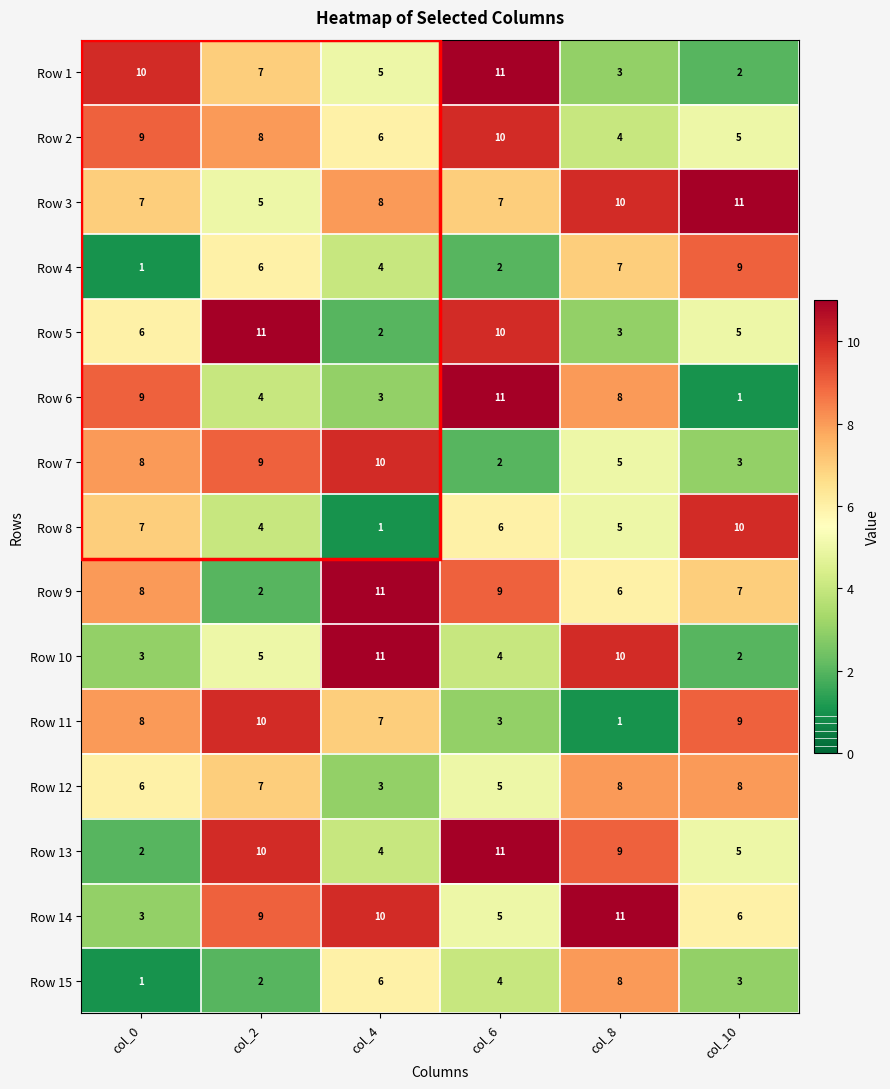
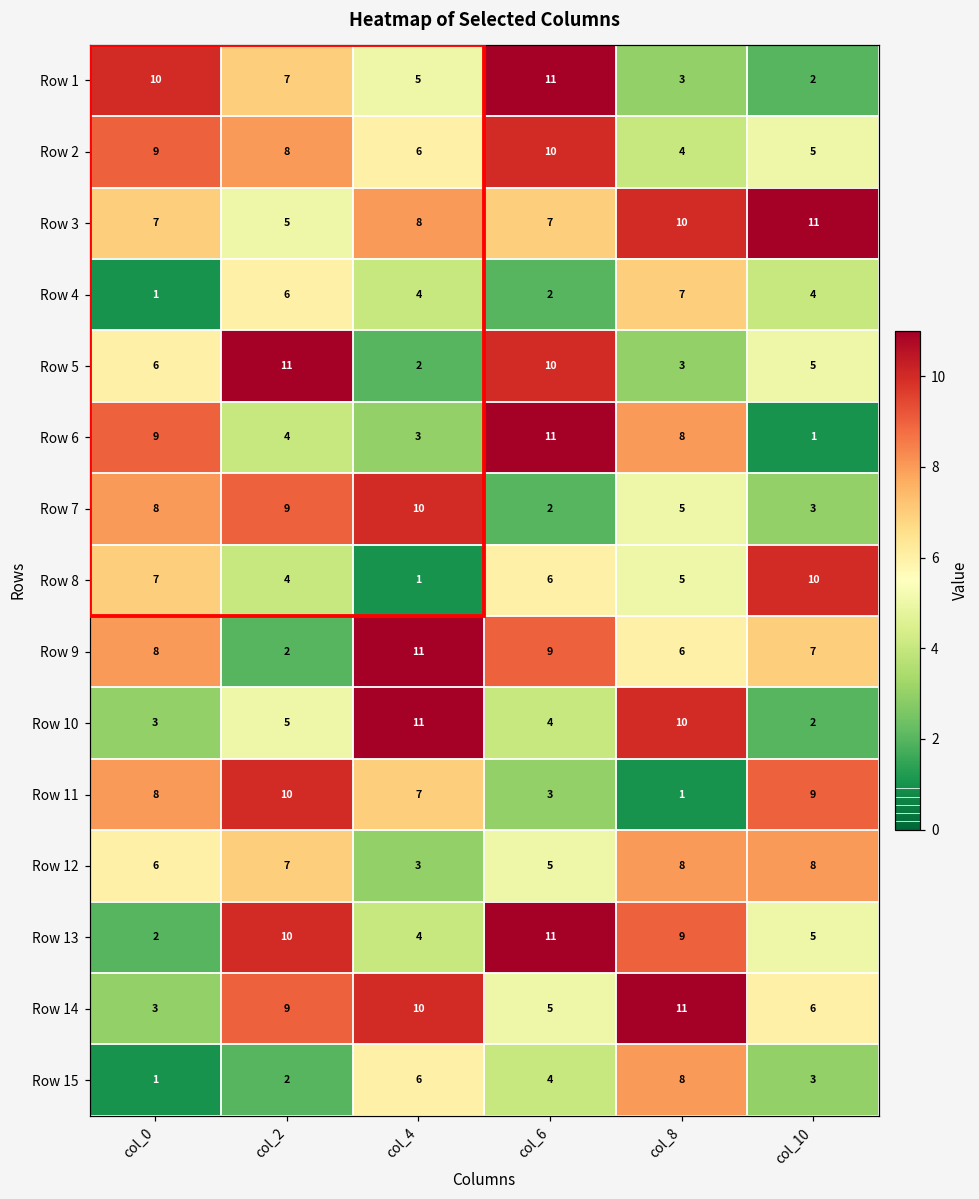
Row 4, col_10: 9 -> 4
